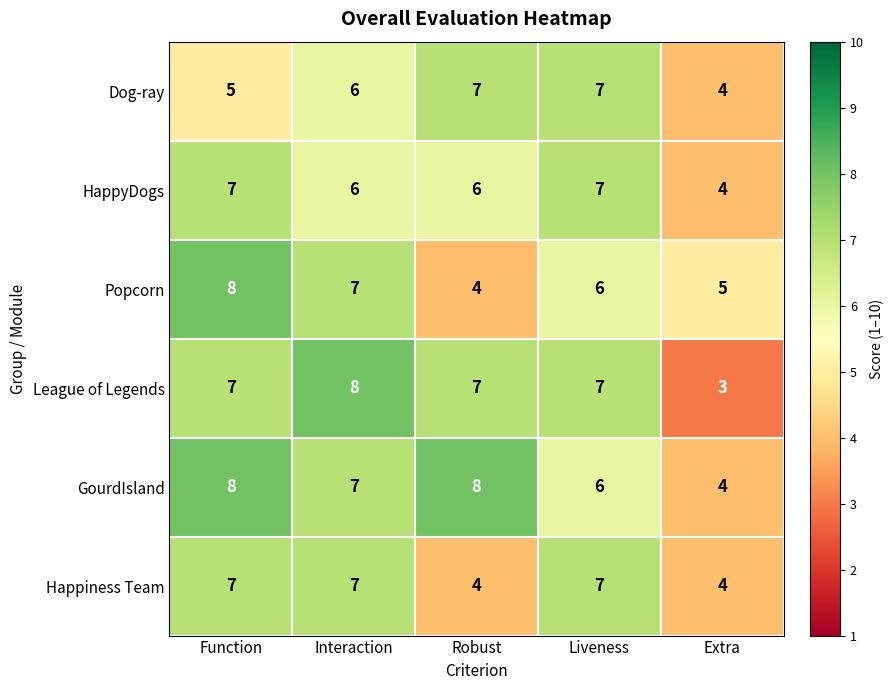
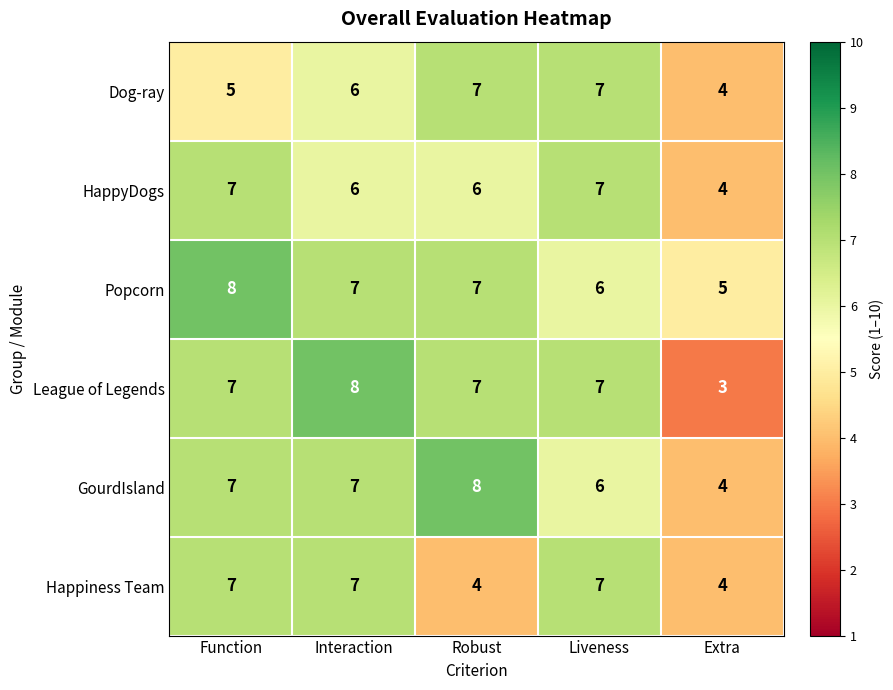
Popcorn, Robust: 4 -> 7
GourdIsland, Function: 8 -> 7
